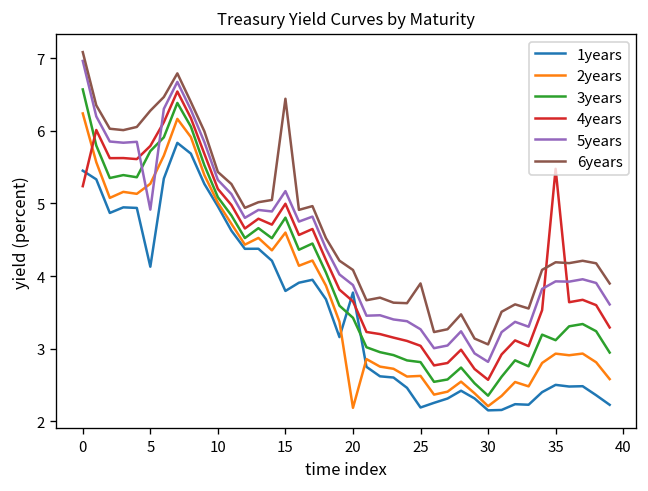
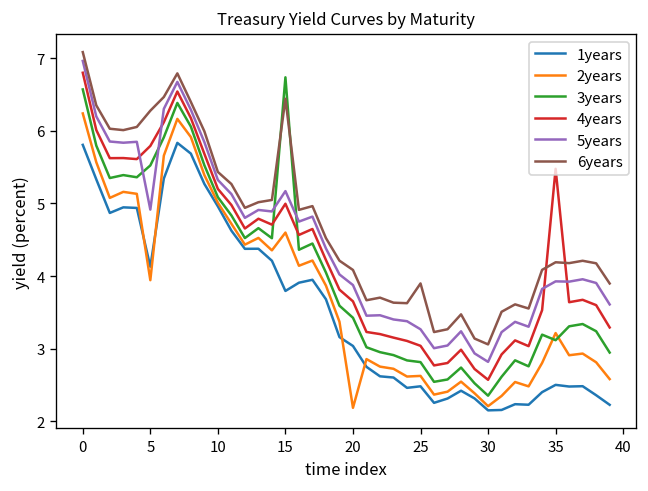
1years, 0: 5.5 -> 5.8
4years, 0: 5.2 -> 6.8
2years, 5: 5.3 -> 3.9
3years, 5: 5.7 -> 5.5
3years, 15: 4.8 -> 6.7
1years, 20: 3.8 -> 3.0
1years, 25: 2.2 -> 2.5
2years, 35: 2.9 -> 3.2
